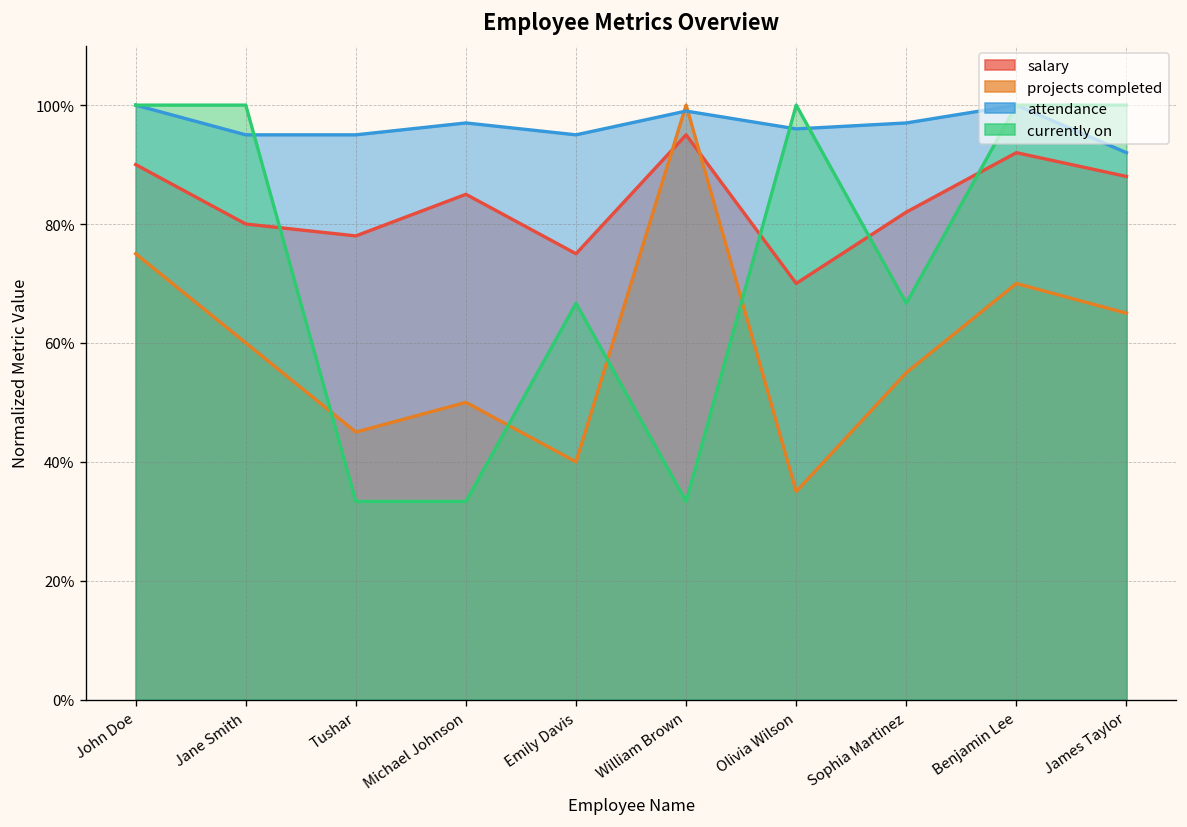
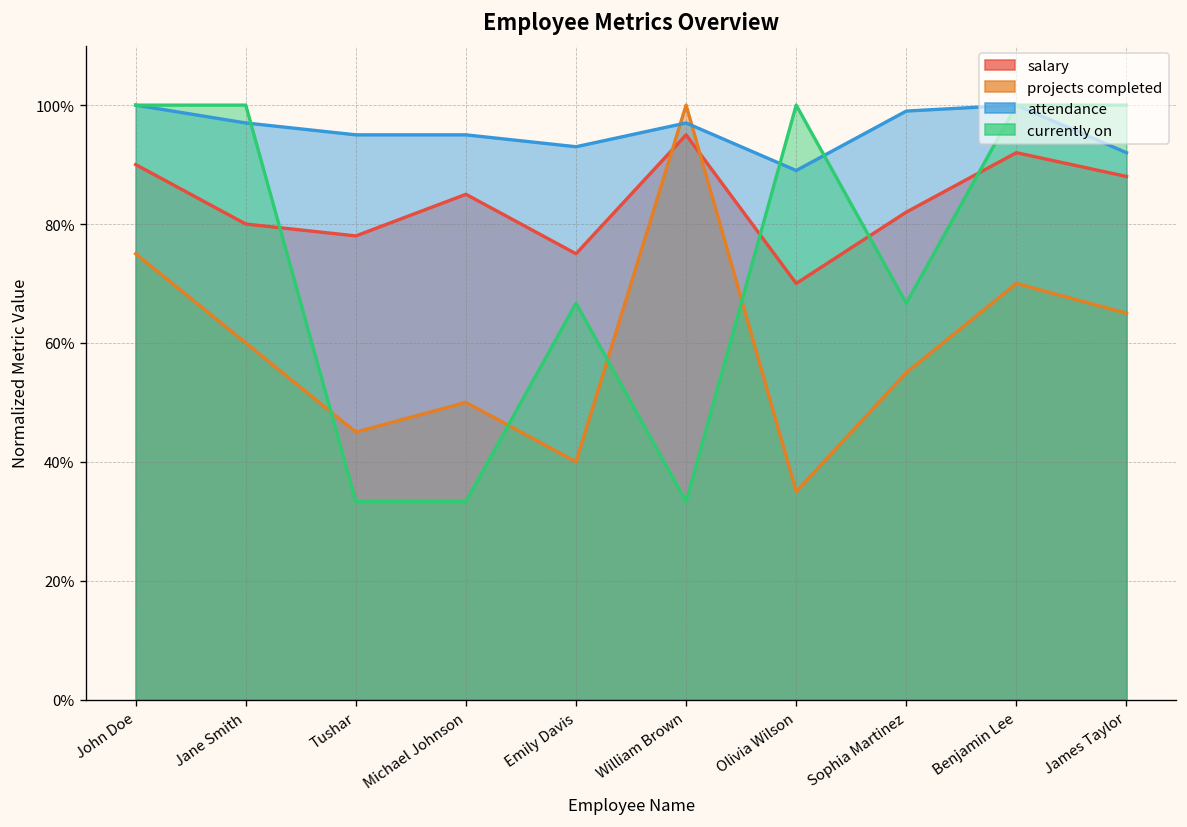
attendance, Jane Smith: 95% -> 97%
attendance, Michael Johnson: 97% -> 95%
attendance, Emily Davis: 95% -> 93%
attendance, William Brown: 99% -> 97%
attendance, Olivia Wilson: 96% -> 89%
attendance, Sophia Martinez: 97% -> 99%
